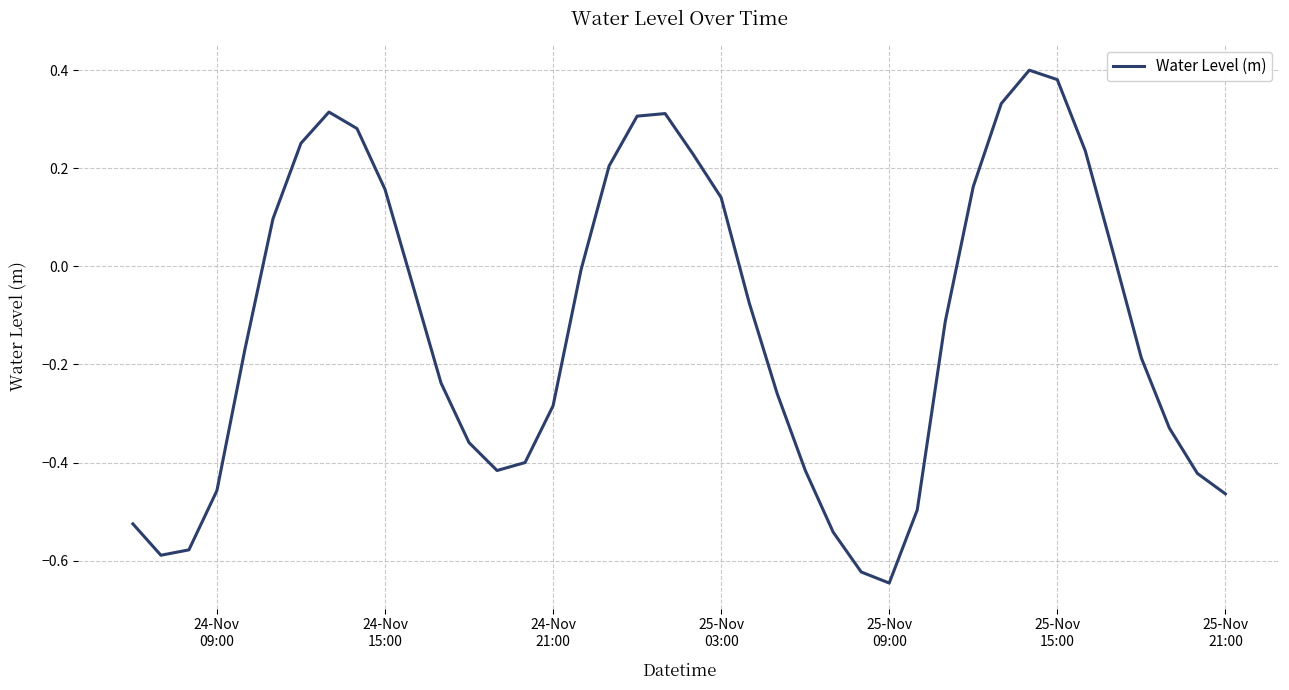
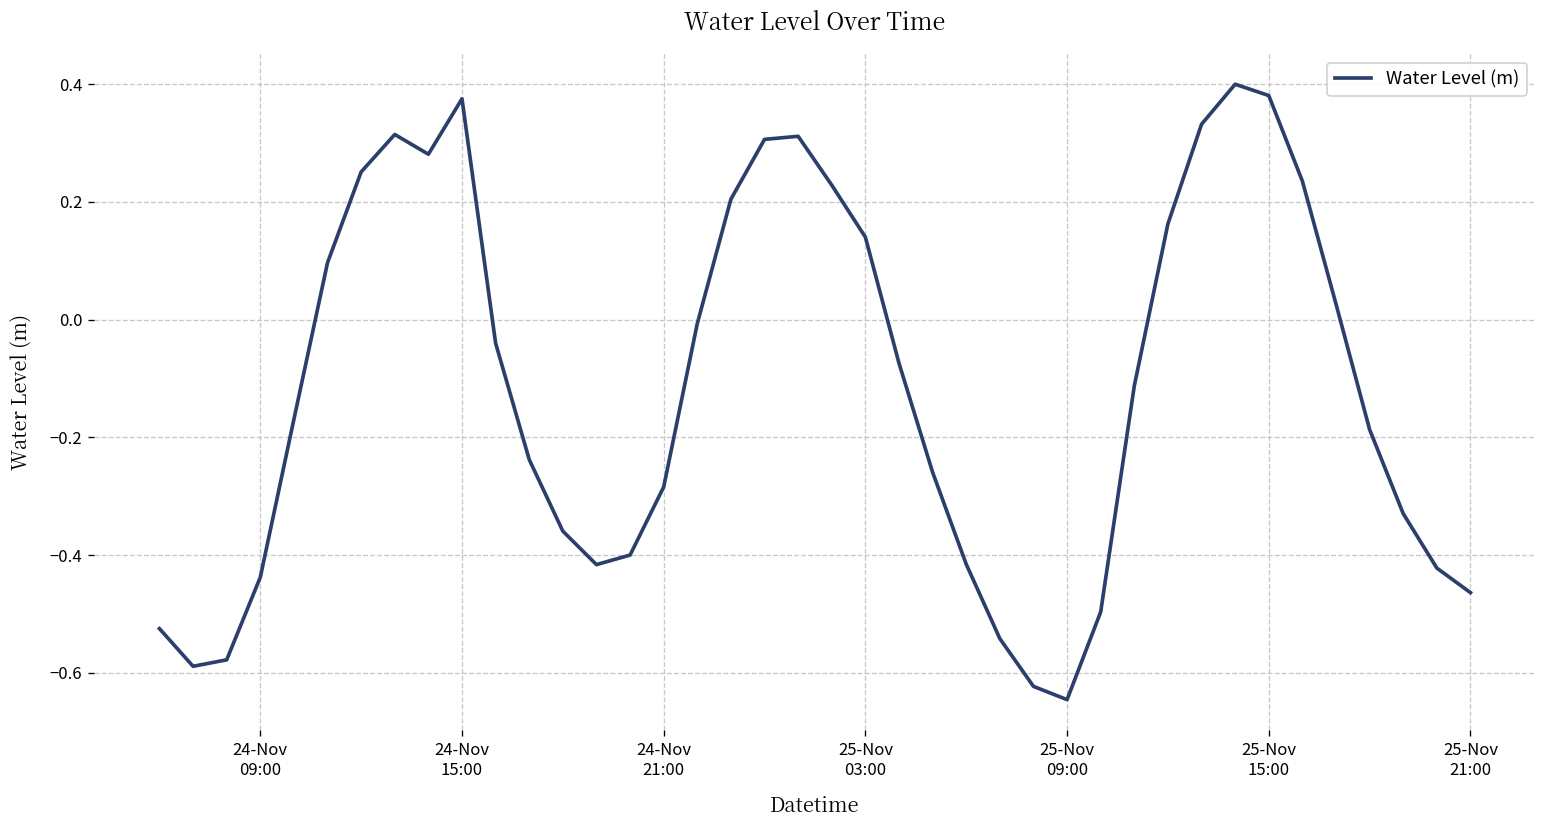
24-Nov 09:00: -0.46 -> -0.44
24-Nov 15:00: 0.16 -> 0.38
